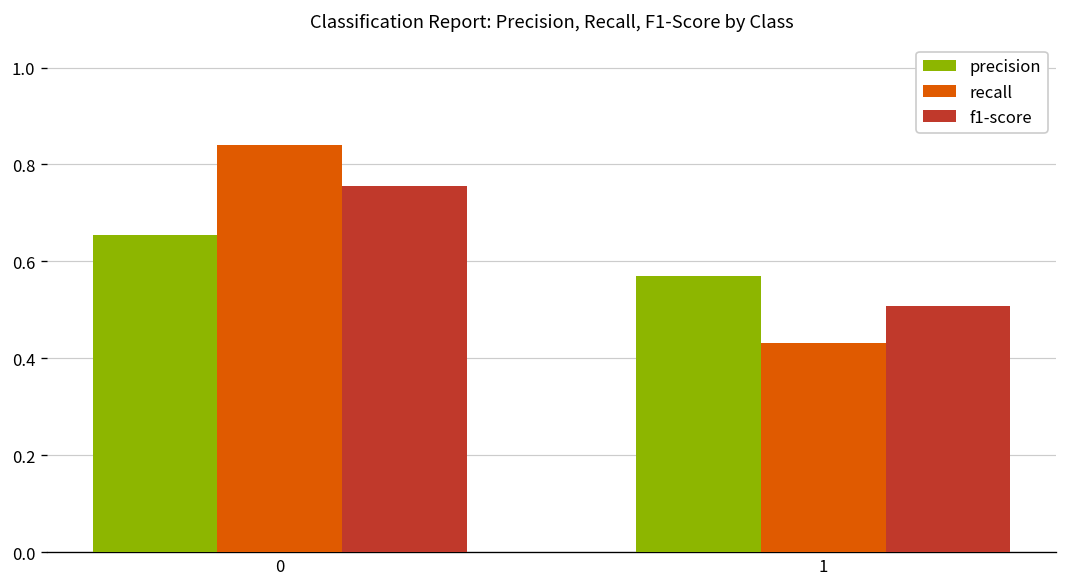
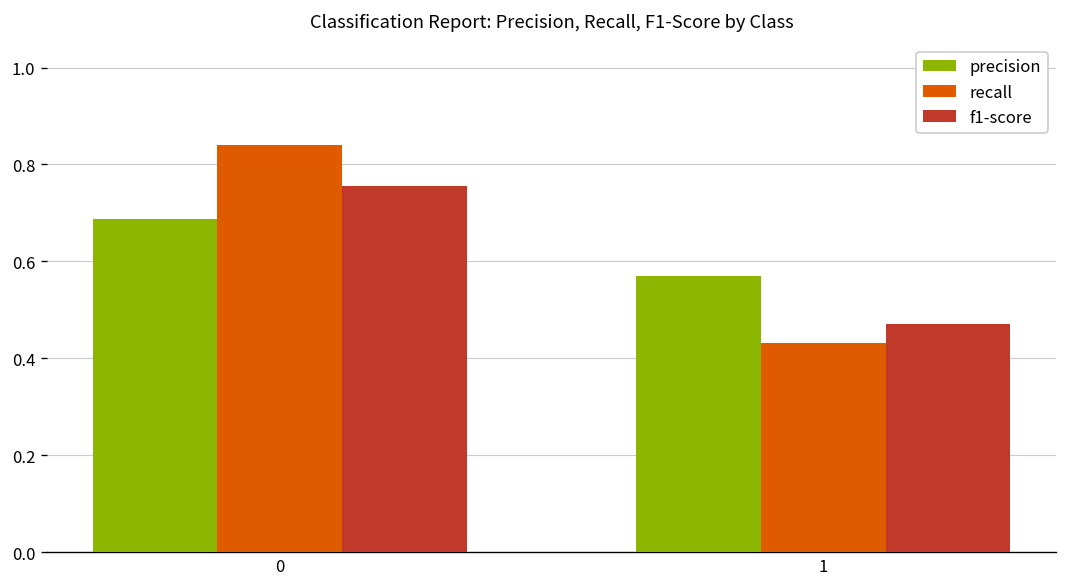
precision, 0: 0.66 -> 0.69
f1-score, 1: 0.51 -> 0.47
